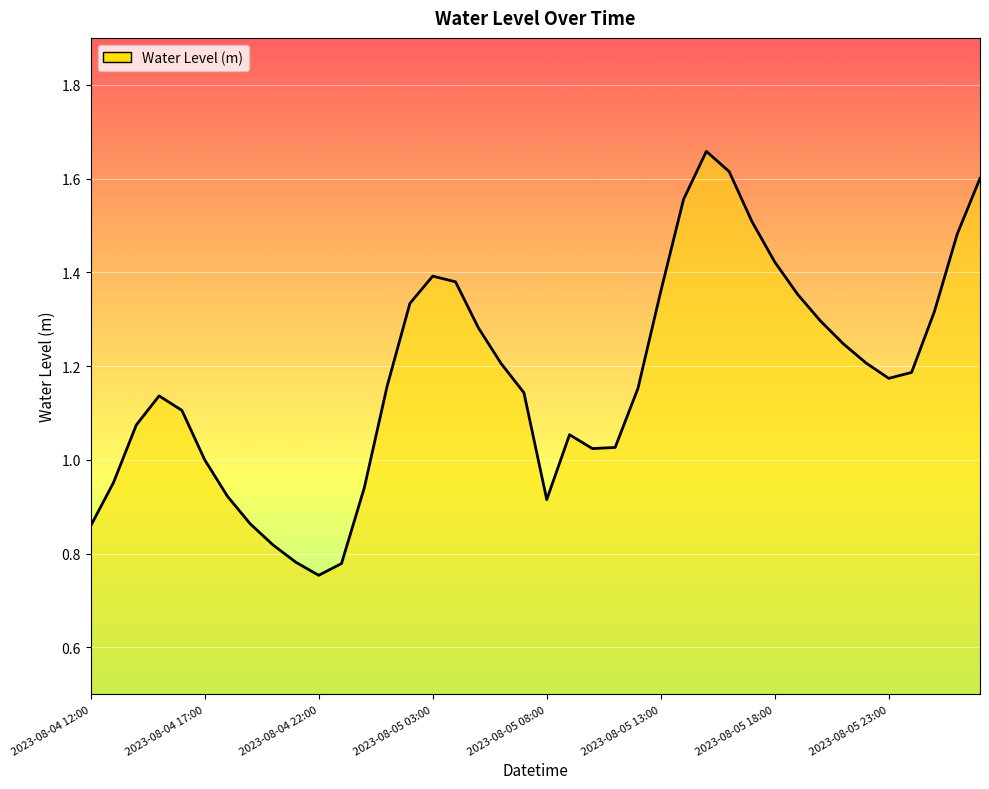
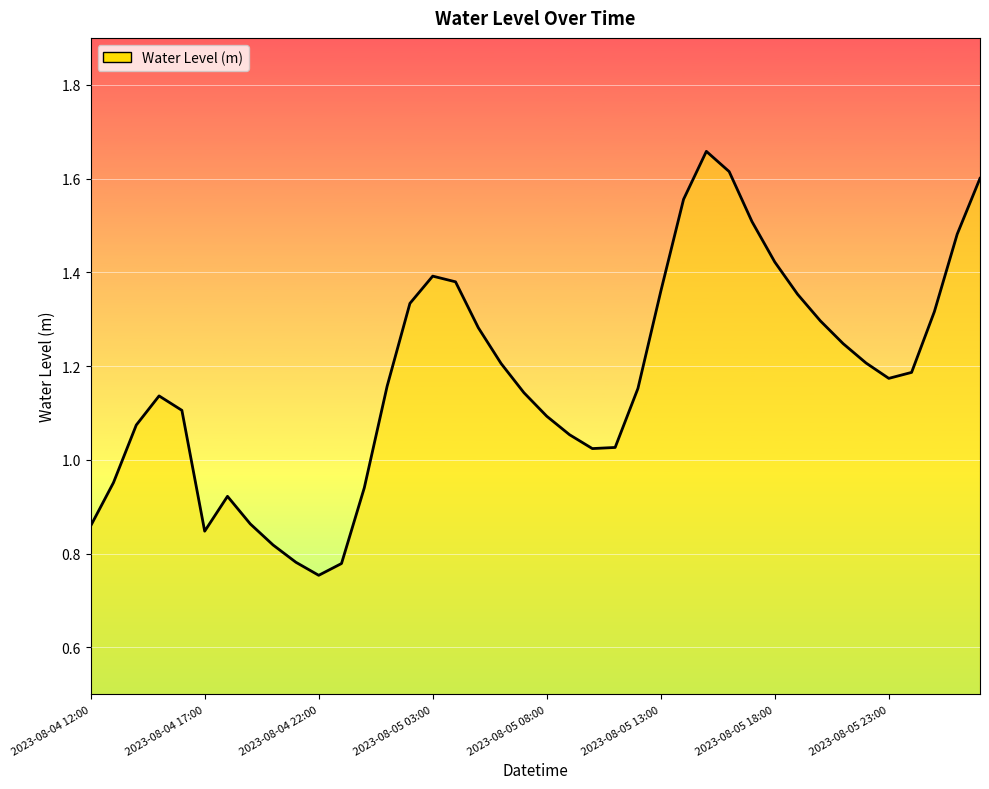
2023-08-04 17:00: 1.00 -> 0.85
2023-08-05 08:00: 0.92 -> 1.09
